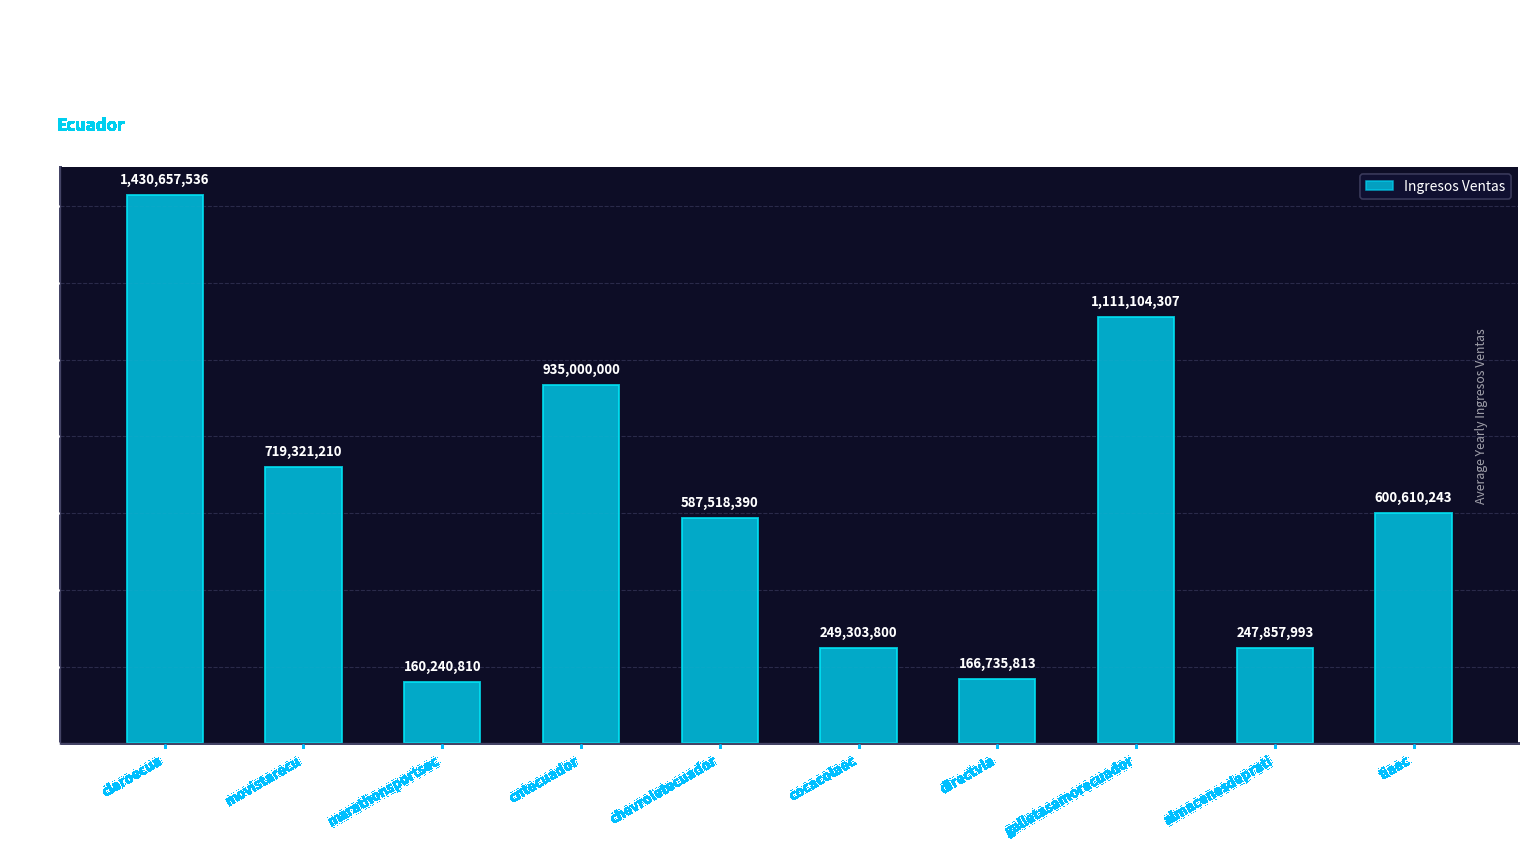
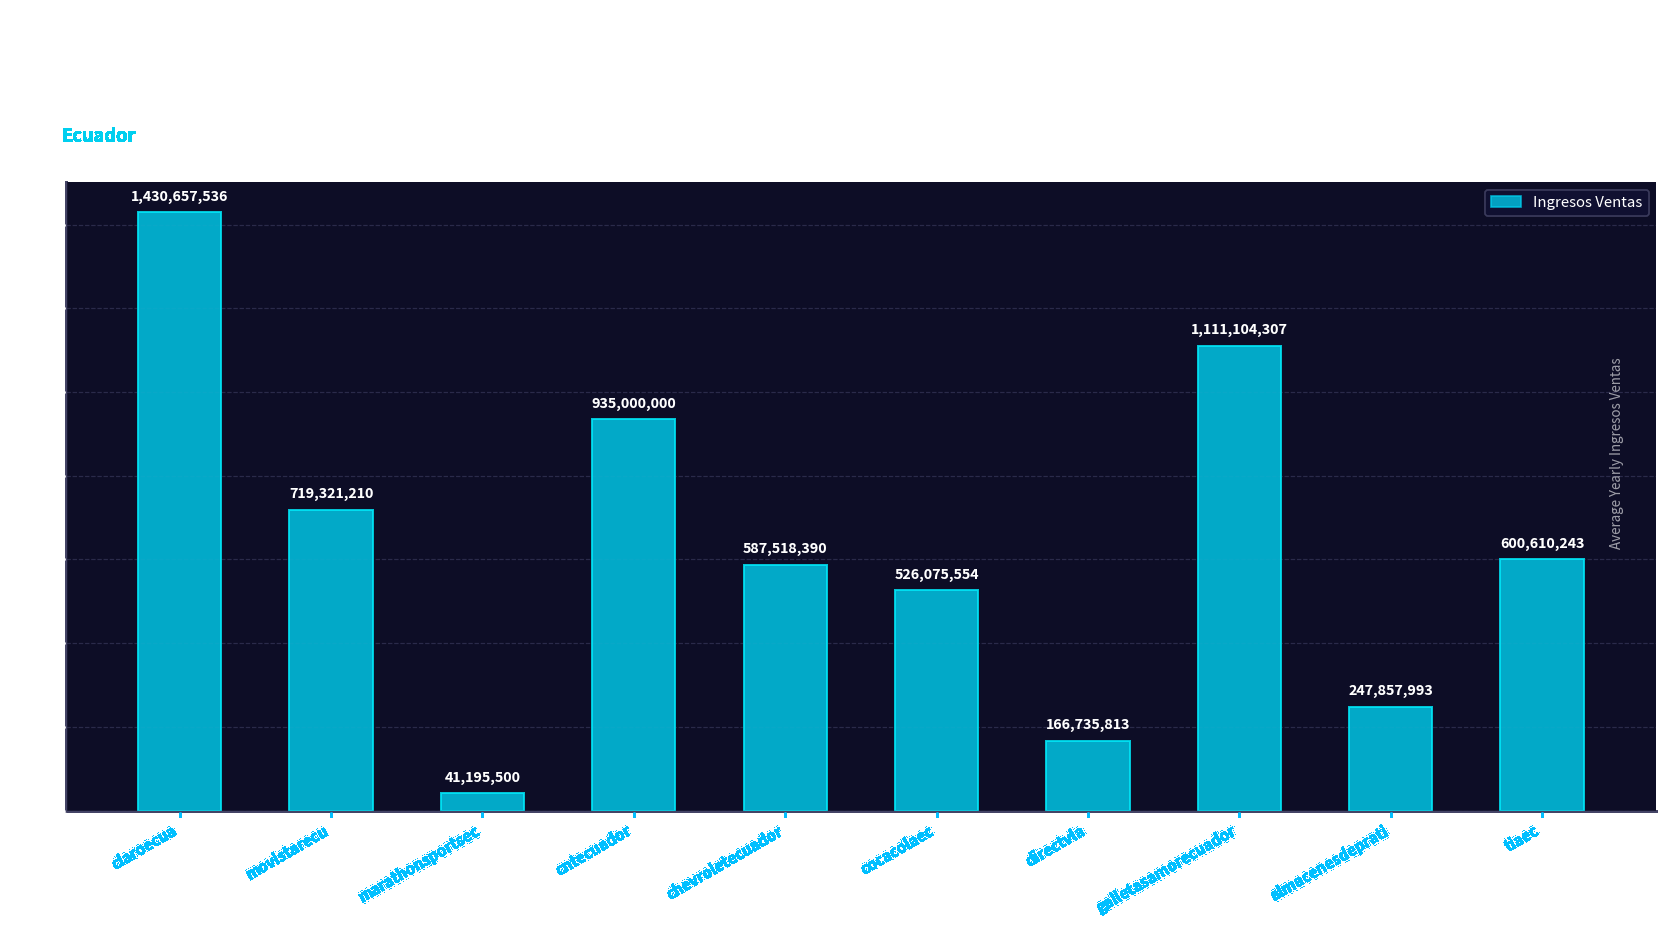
marathonsportsec: 160,240,810 -> 41,195,500
cocacolaec: 249,303,800 -> 526,075,554
